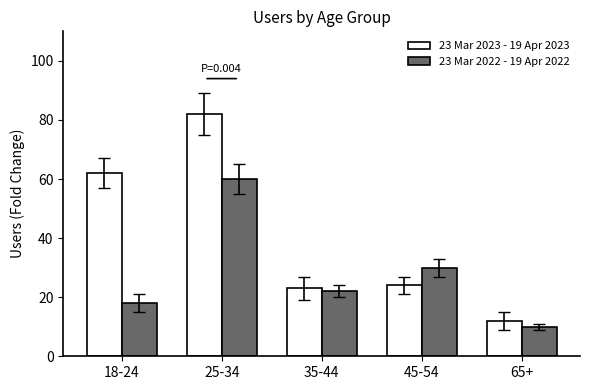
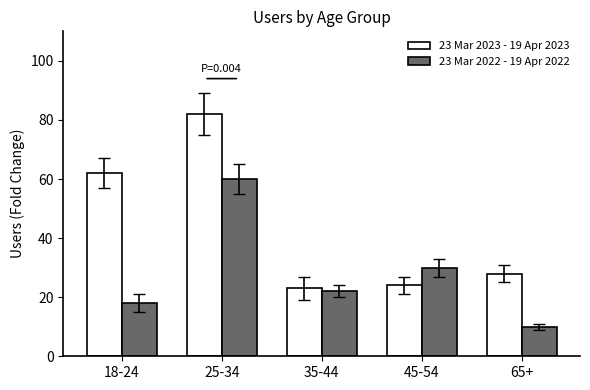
23 Mar 2023 - 19 Apr 2023, 65+: 12 -> 28
